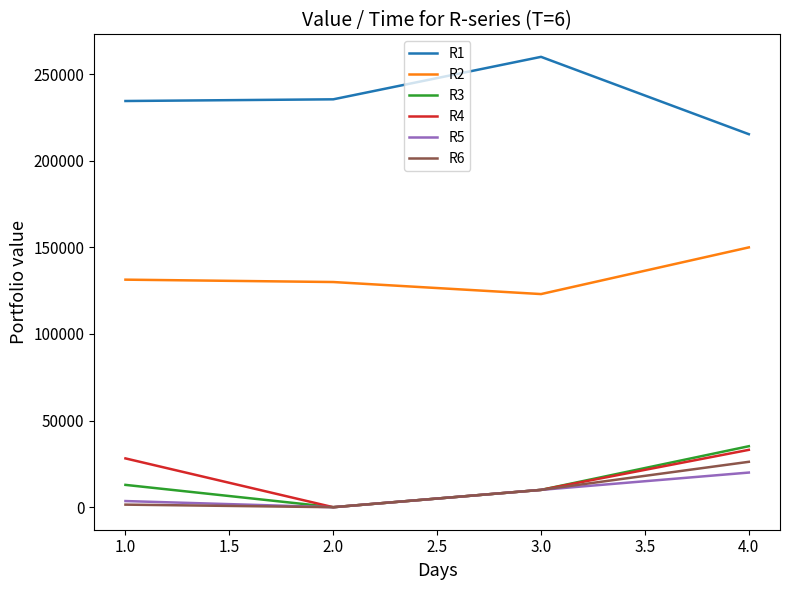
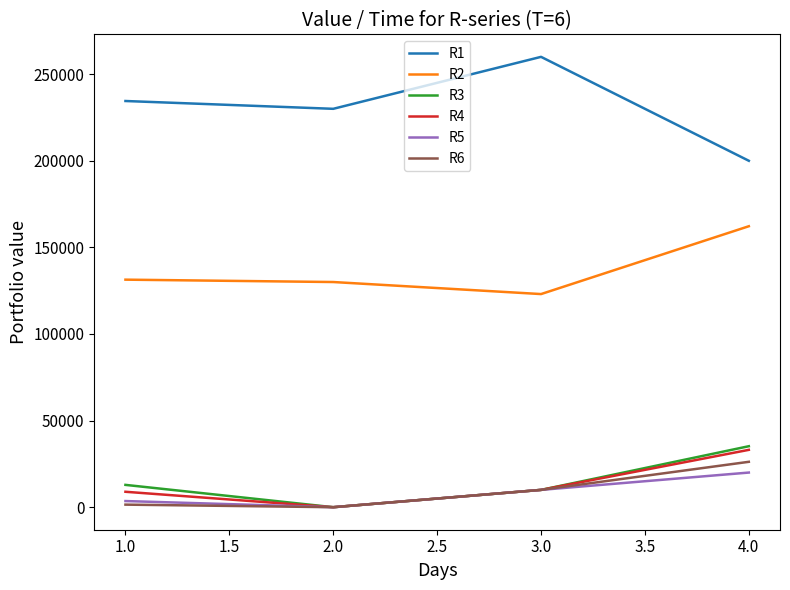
R4, 1.0: 28000 -> 9000
R1, 2.0: 235000 -> 230000
R1, 4.0: 215000 -> 200000
R2, 4.0: 150000 -> 162000
